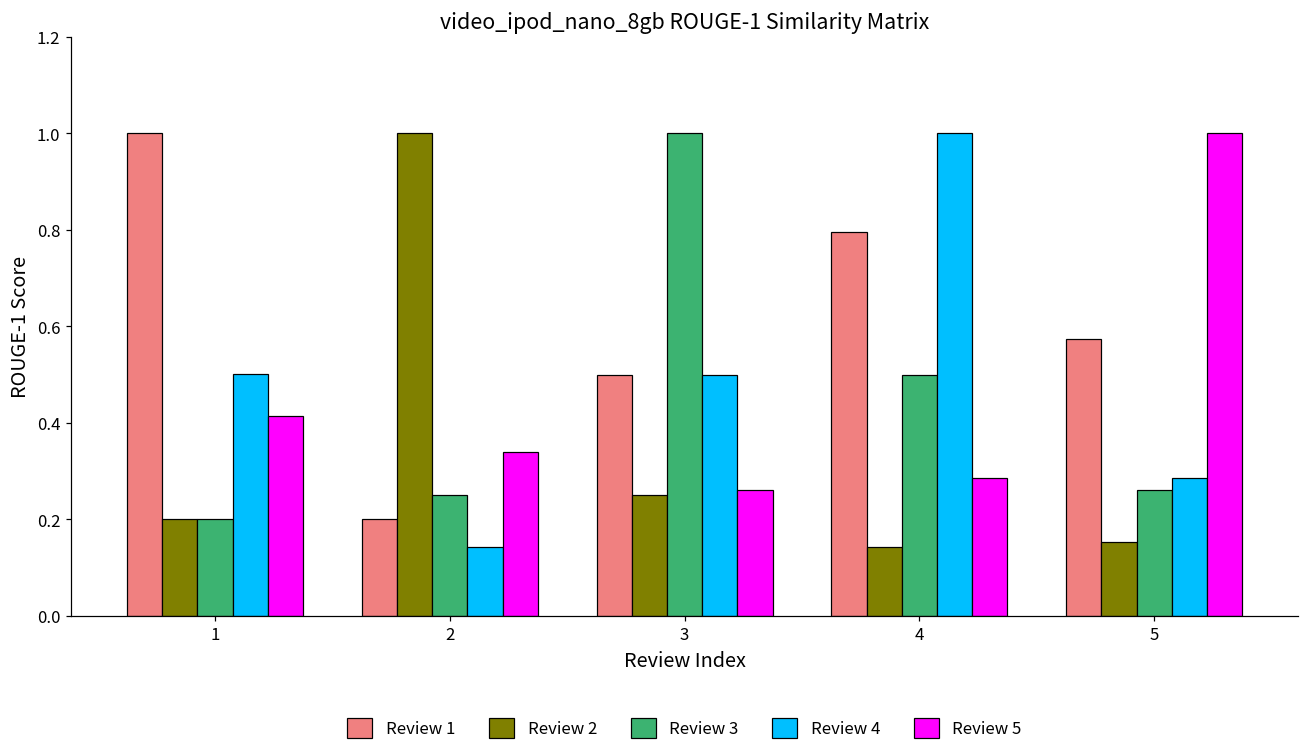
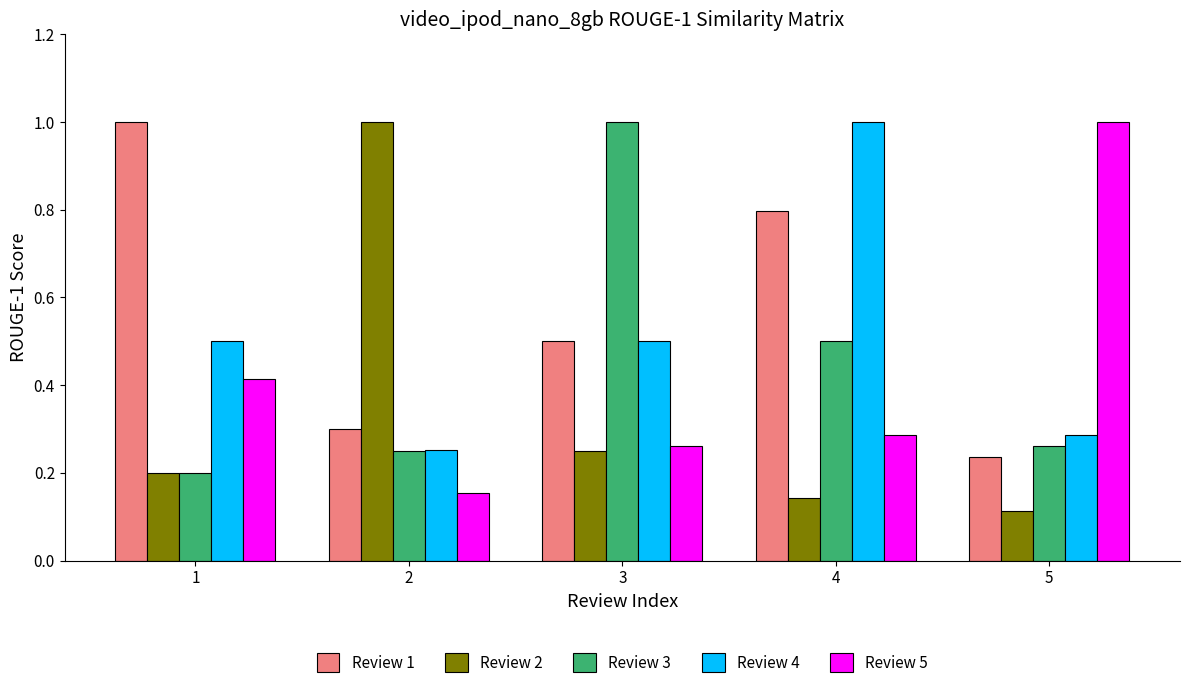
Review 1, 2: 0.2 -> 0.3
Review 4, 2: 0.14 -> 0.25
Review 5, 2: 0.34 -> 0.15
Review 1, 5: 0.57 -> 0.24
Review 2, 5: 0.15 -> 0.11
